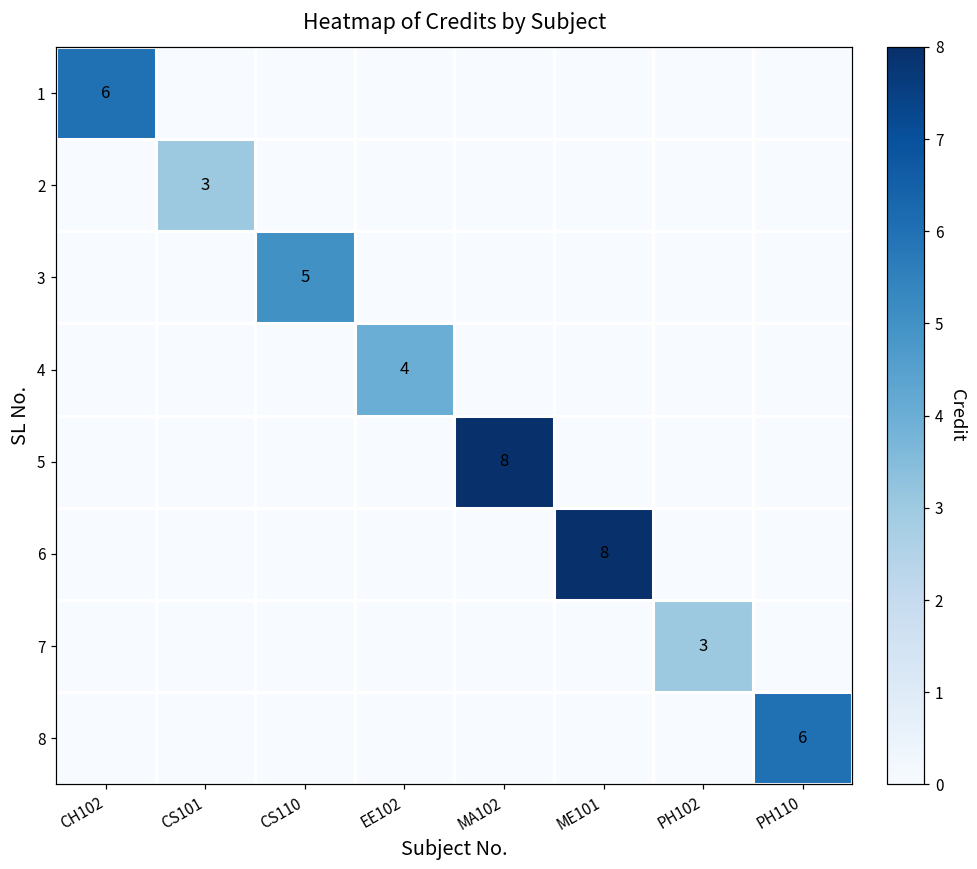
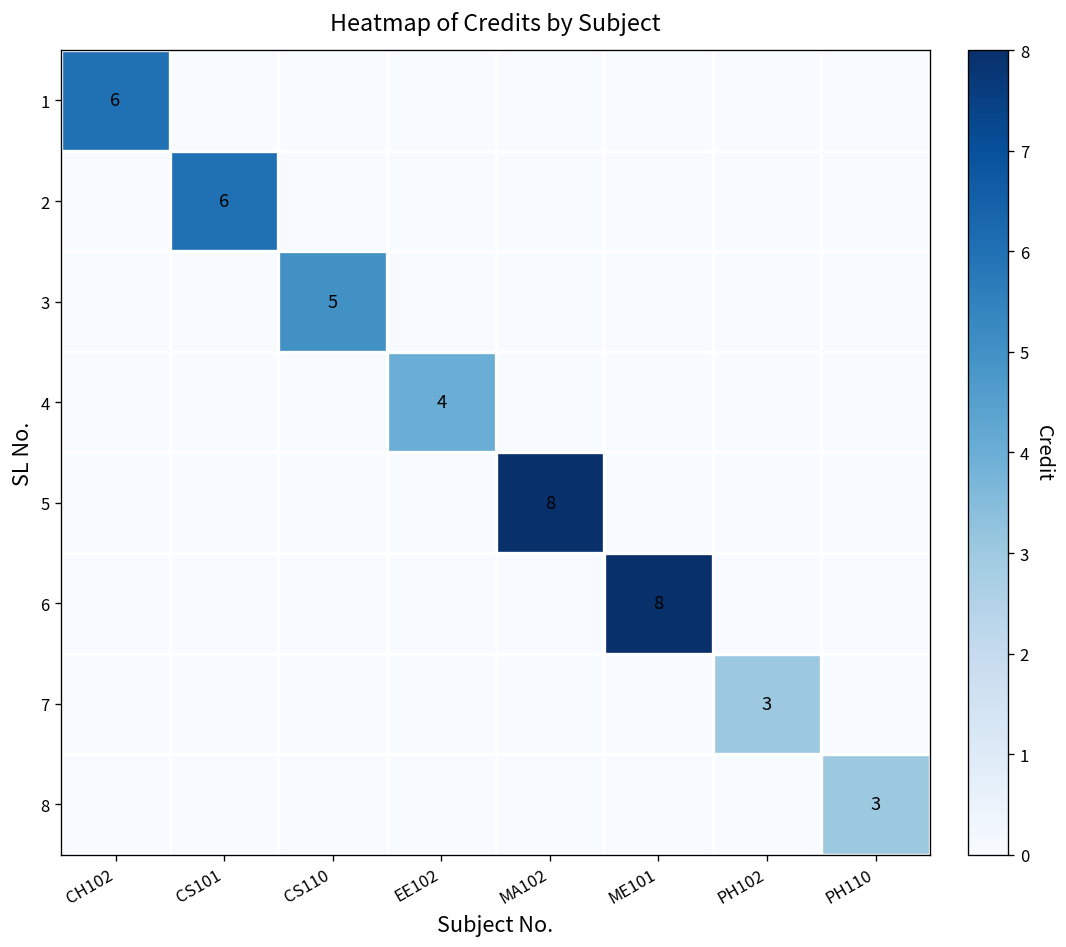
2, CS101: 3 -> 6
8, PH110: 6 -> 3
